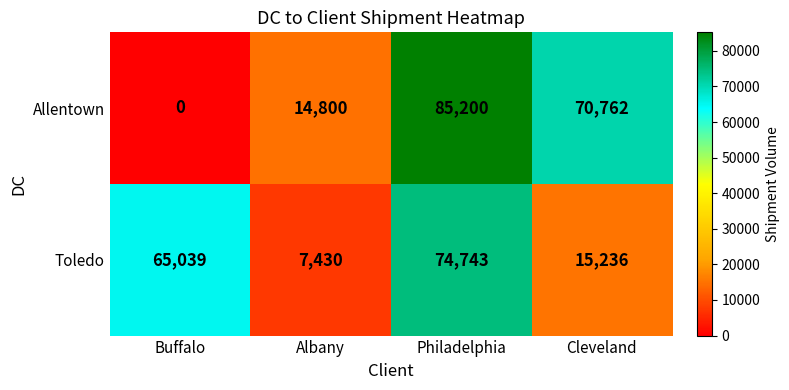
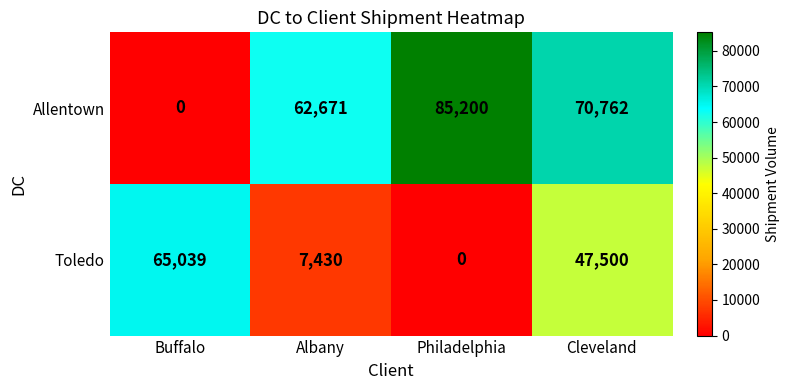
Allentown, Albany: 14,800 -> 62,671
Toledo, Philadelphia: 74,743 -> 0
Toledo, Cleveland: 15,236 -> 47,500
